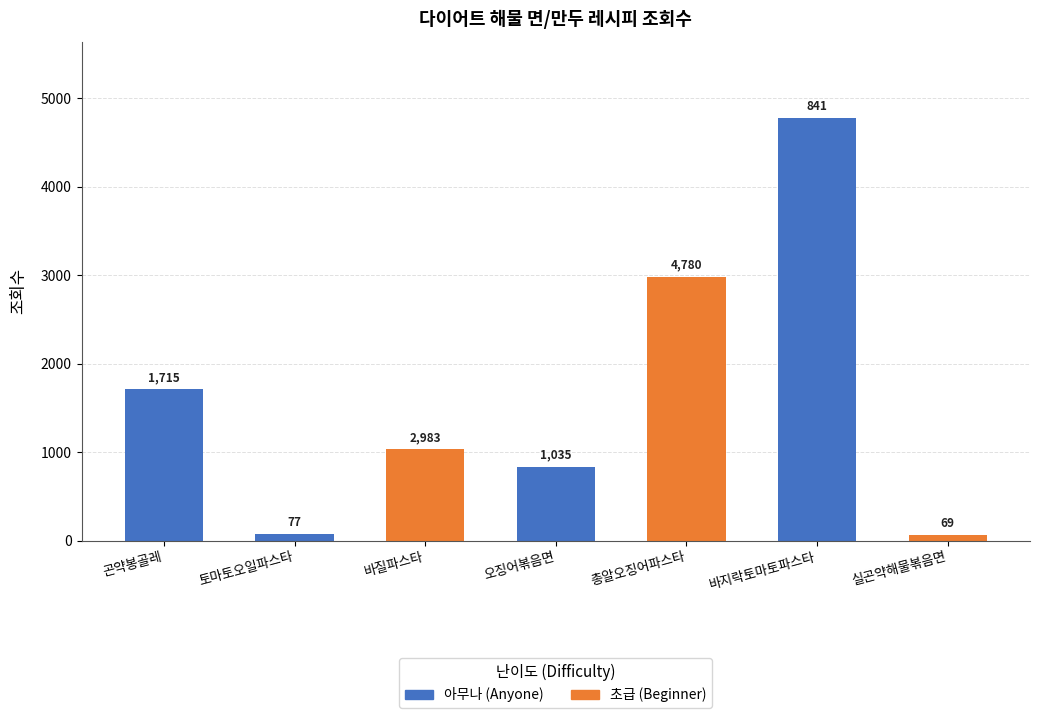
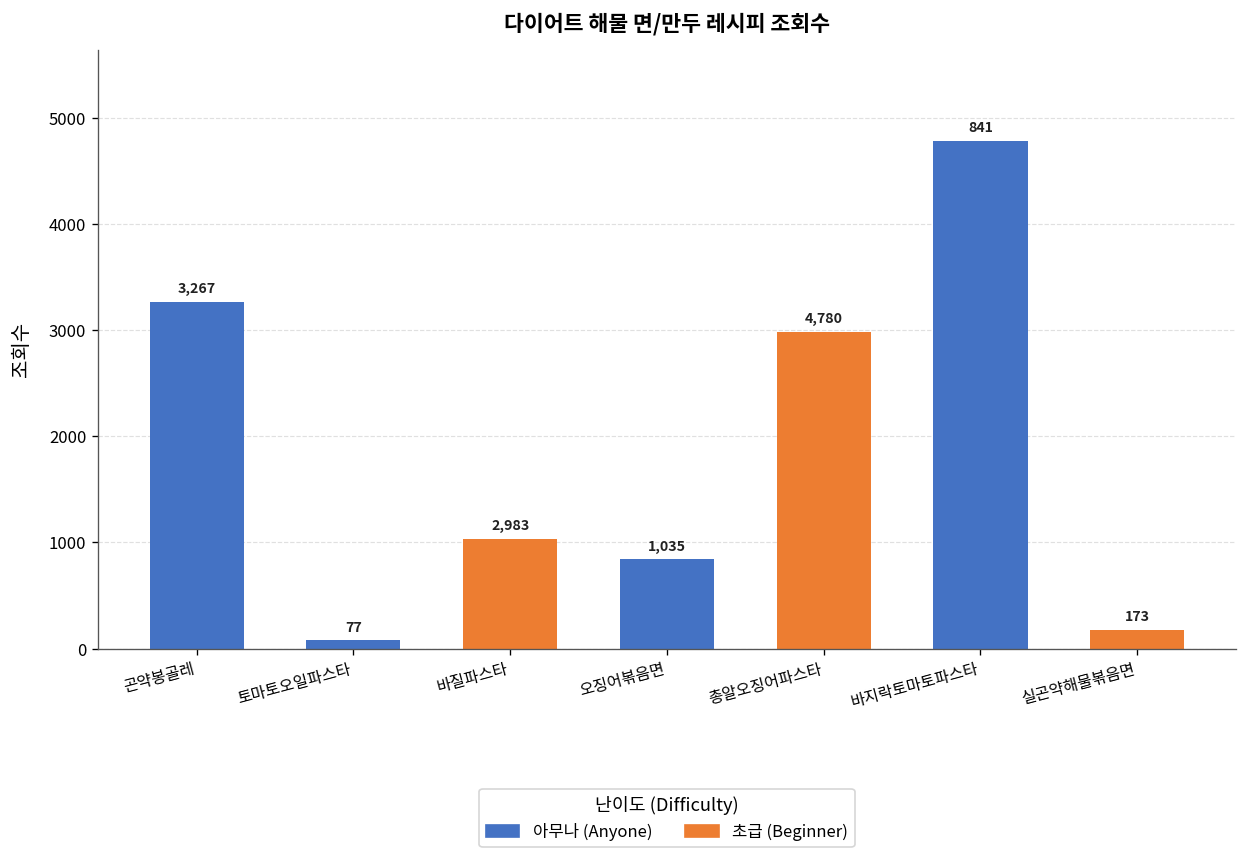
아무나 (Anyone), 곤약봉골레: 1,715 -> 3,267
초급 (Beginner), 실곤약해물볶음면: 69 -> 173
